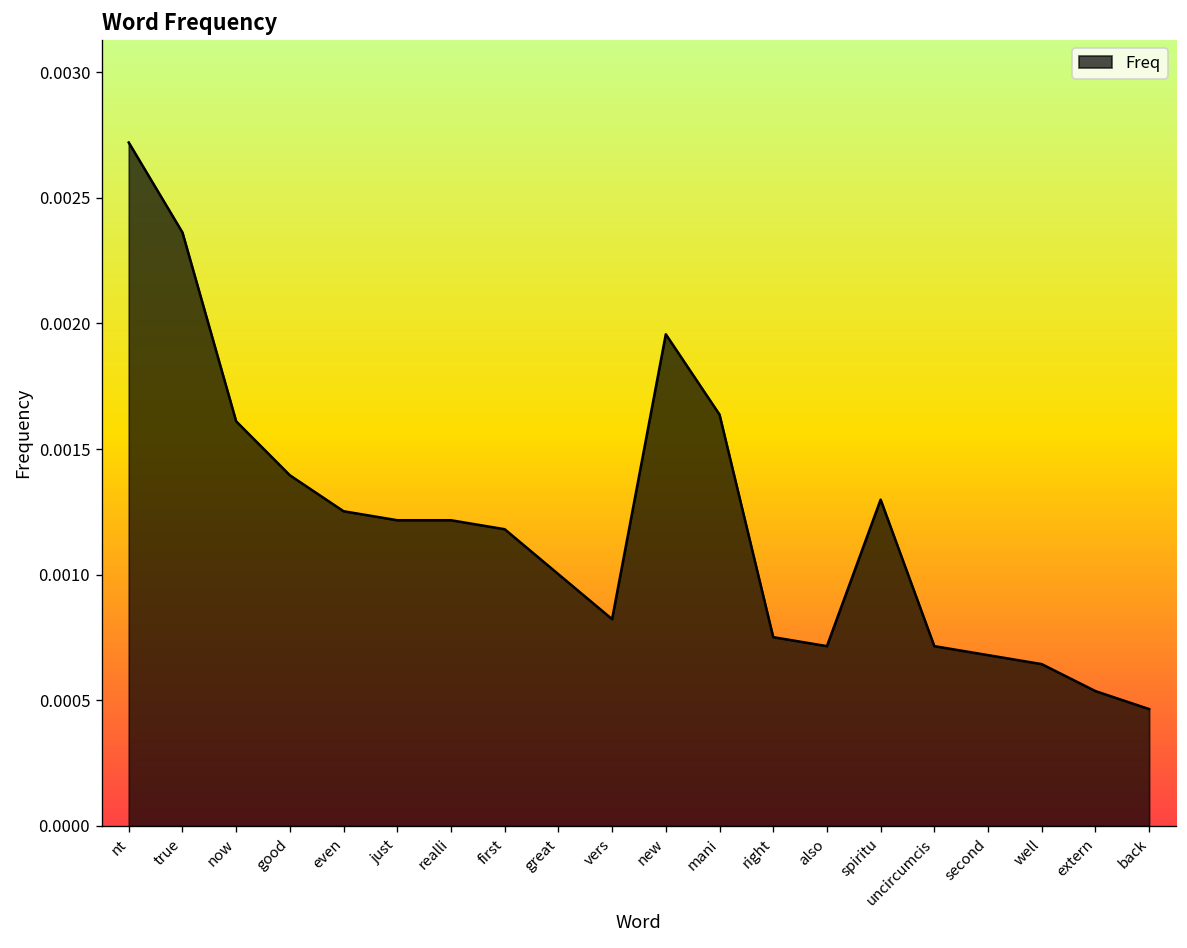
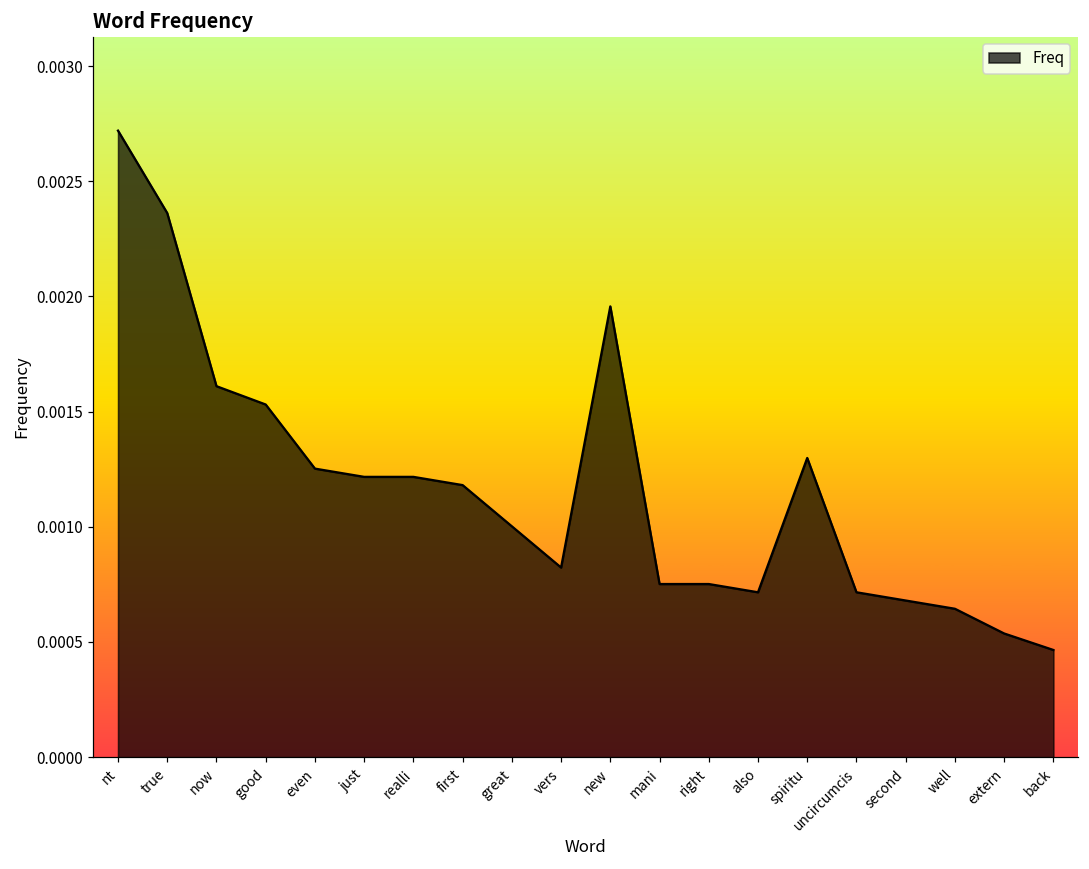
good: 0.00140 -> 0.00153
mani: 0.00164 -> 0.00075
